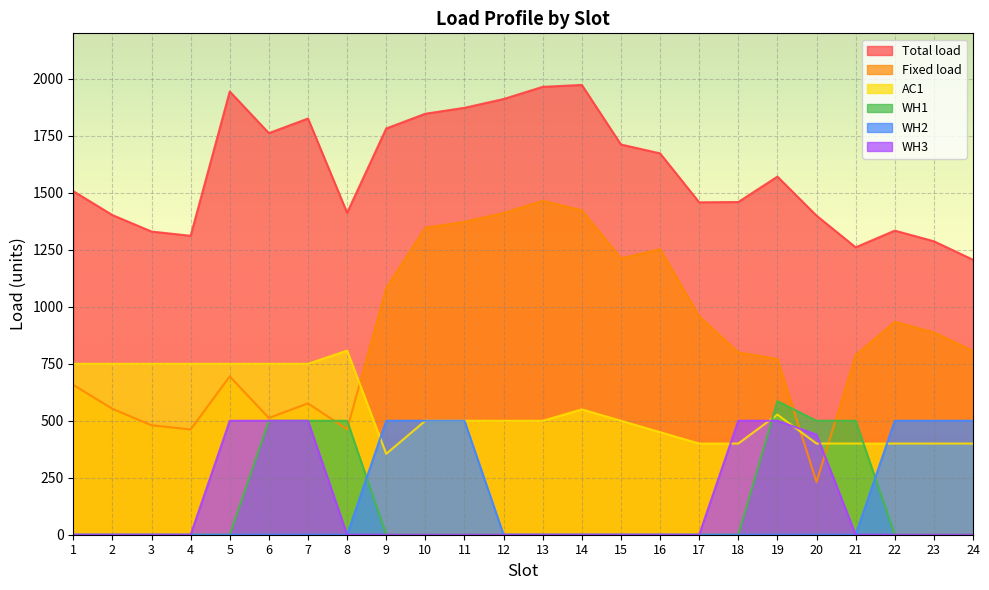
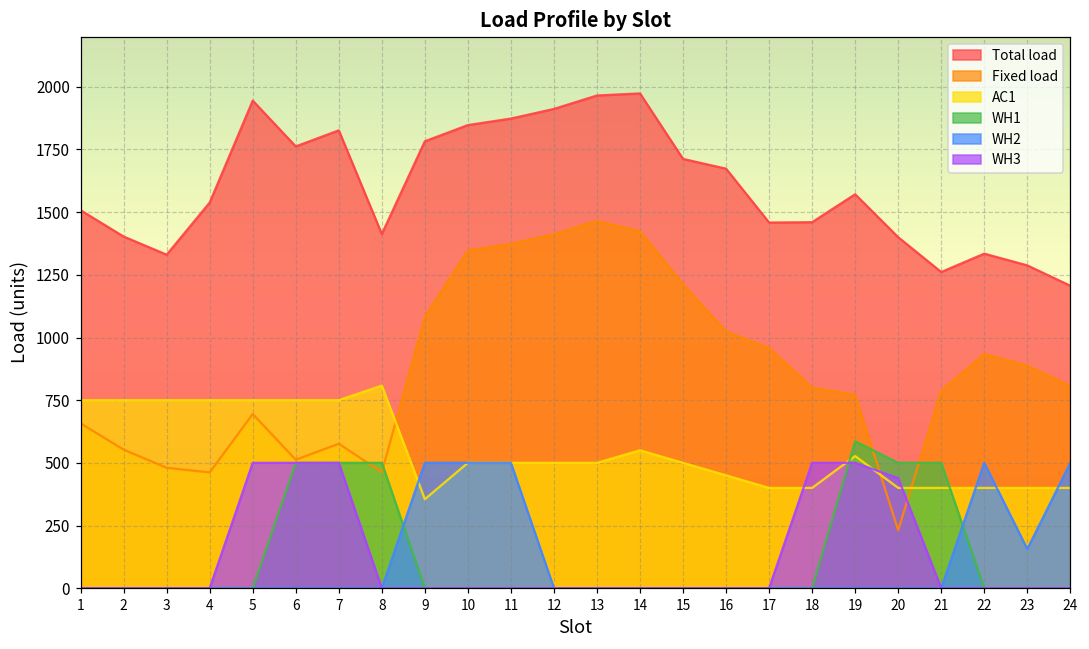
Total load, 4: 1310 -> 1540
Fixed load, 16: 1250 -> 1020
WH2, 23: 500 -> 160
